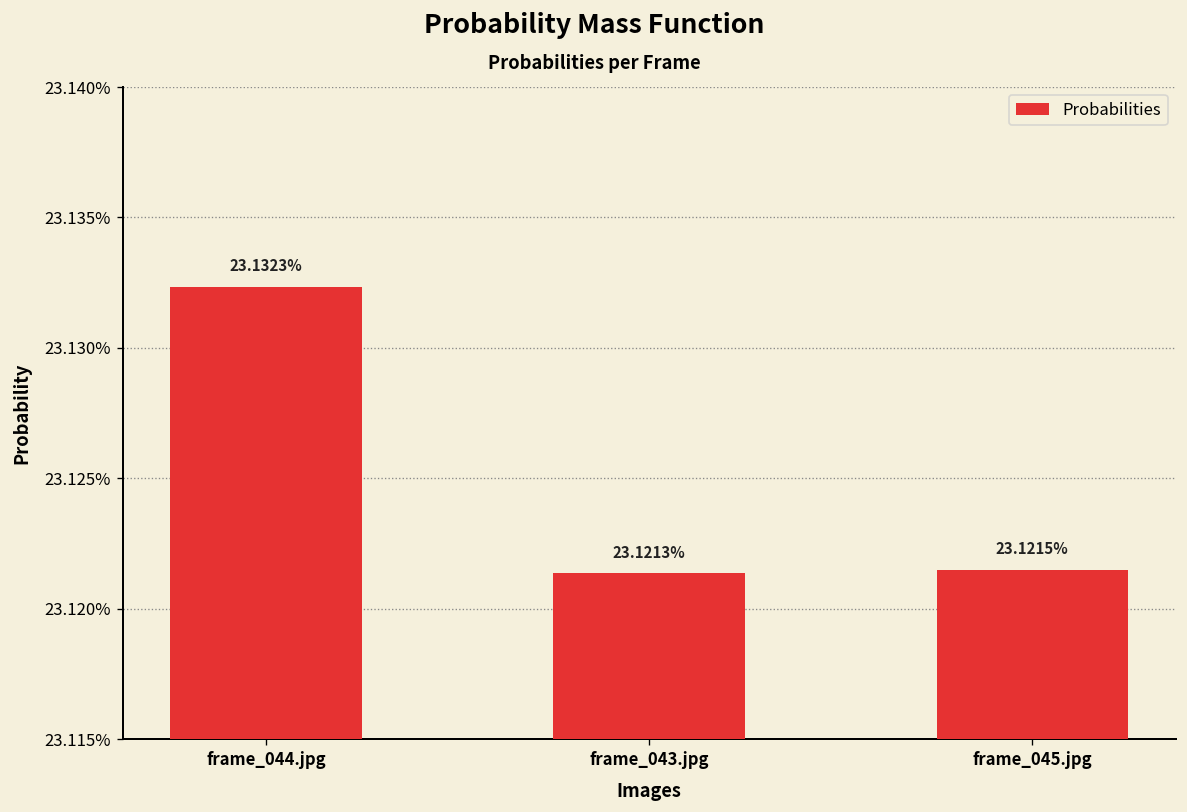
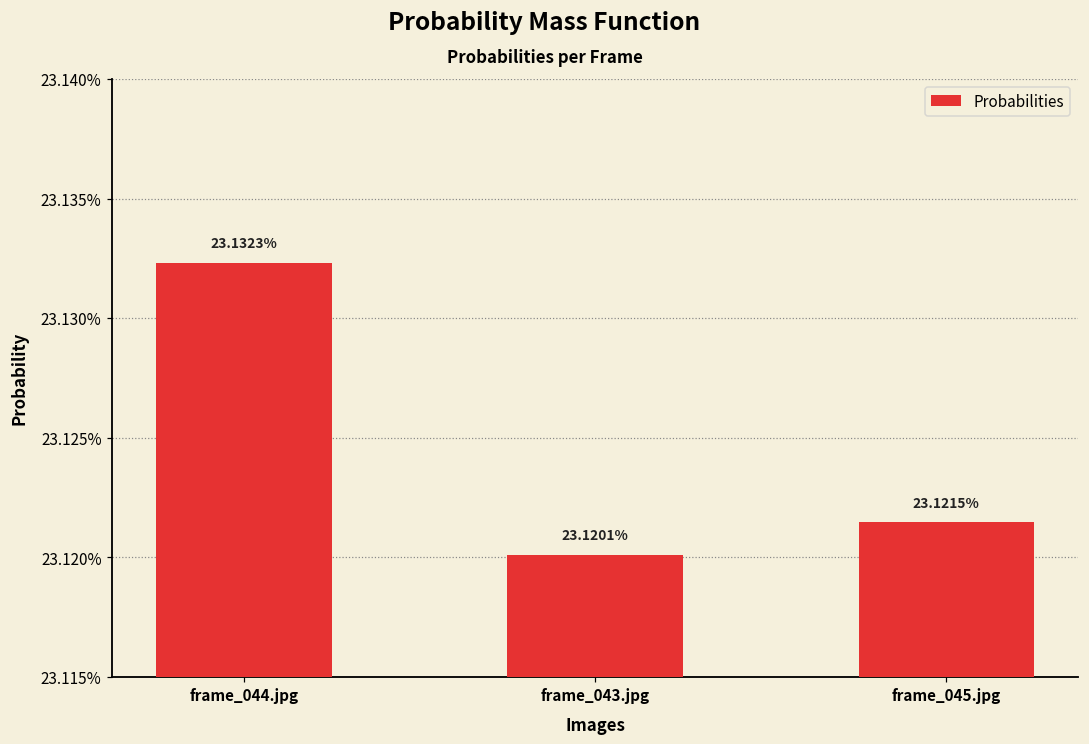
frame_043.jpg: 23.1213% -> 23.1201%
